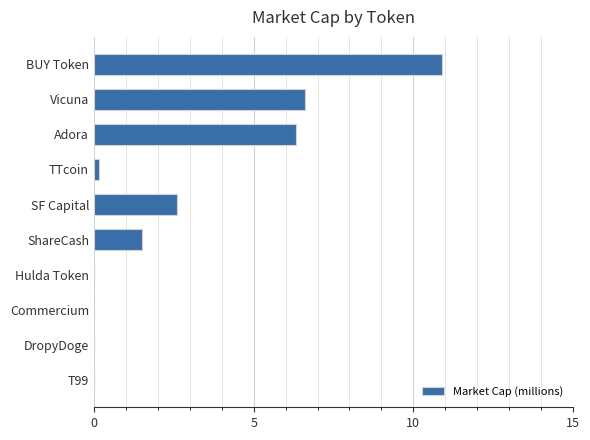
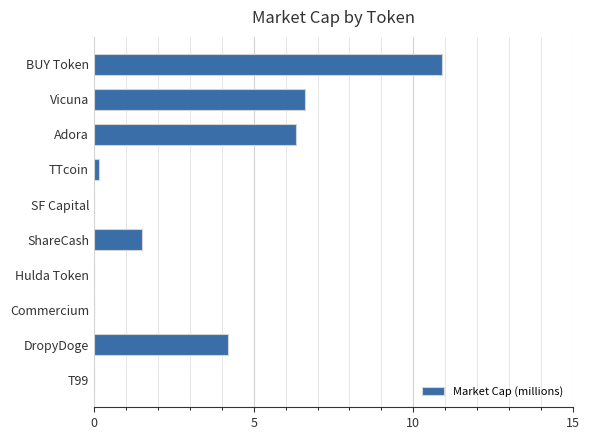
SF Capital: 2.6 -> 0.0
DropyDoge: 0.0 -> 4.2
